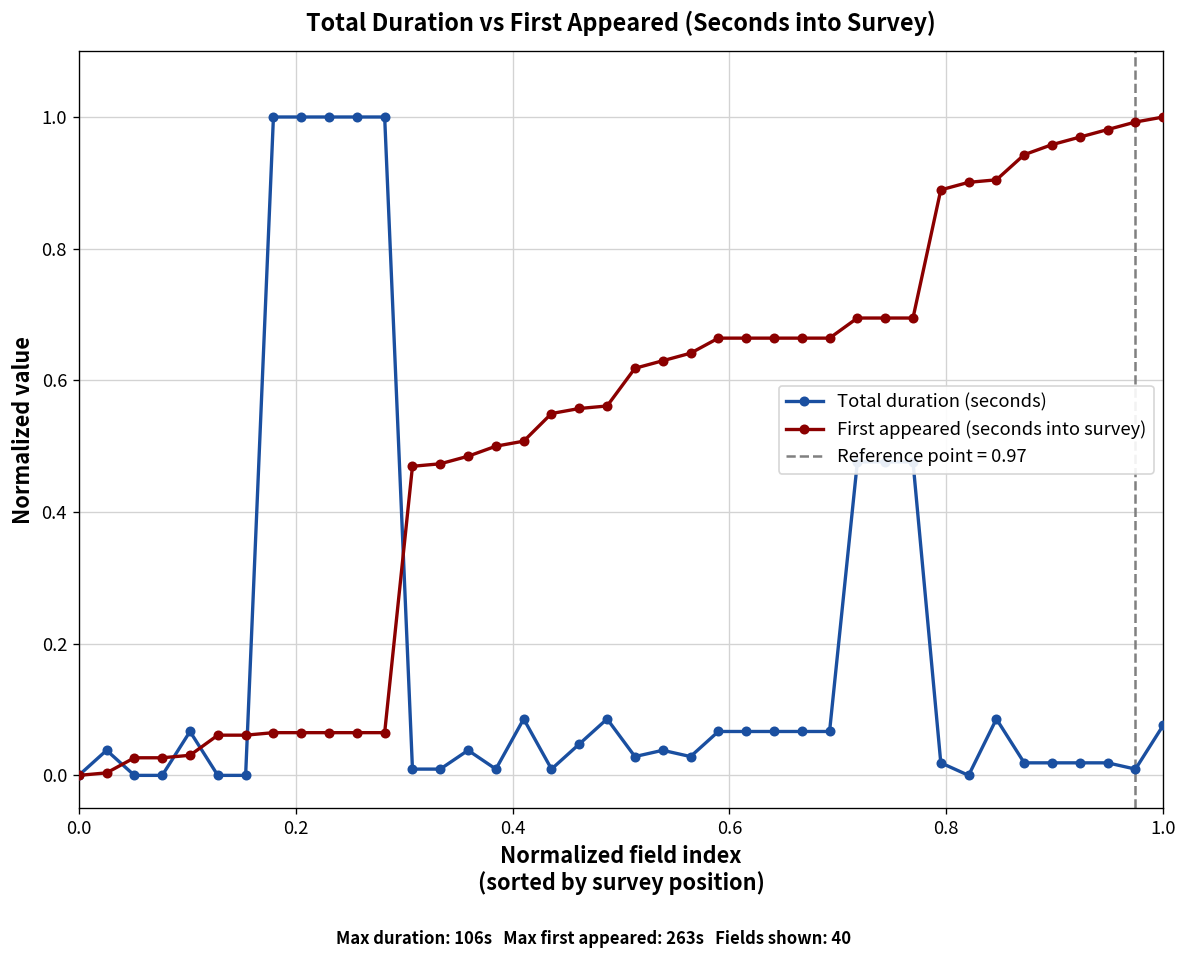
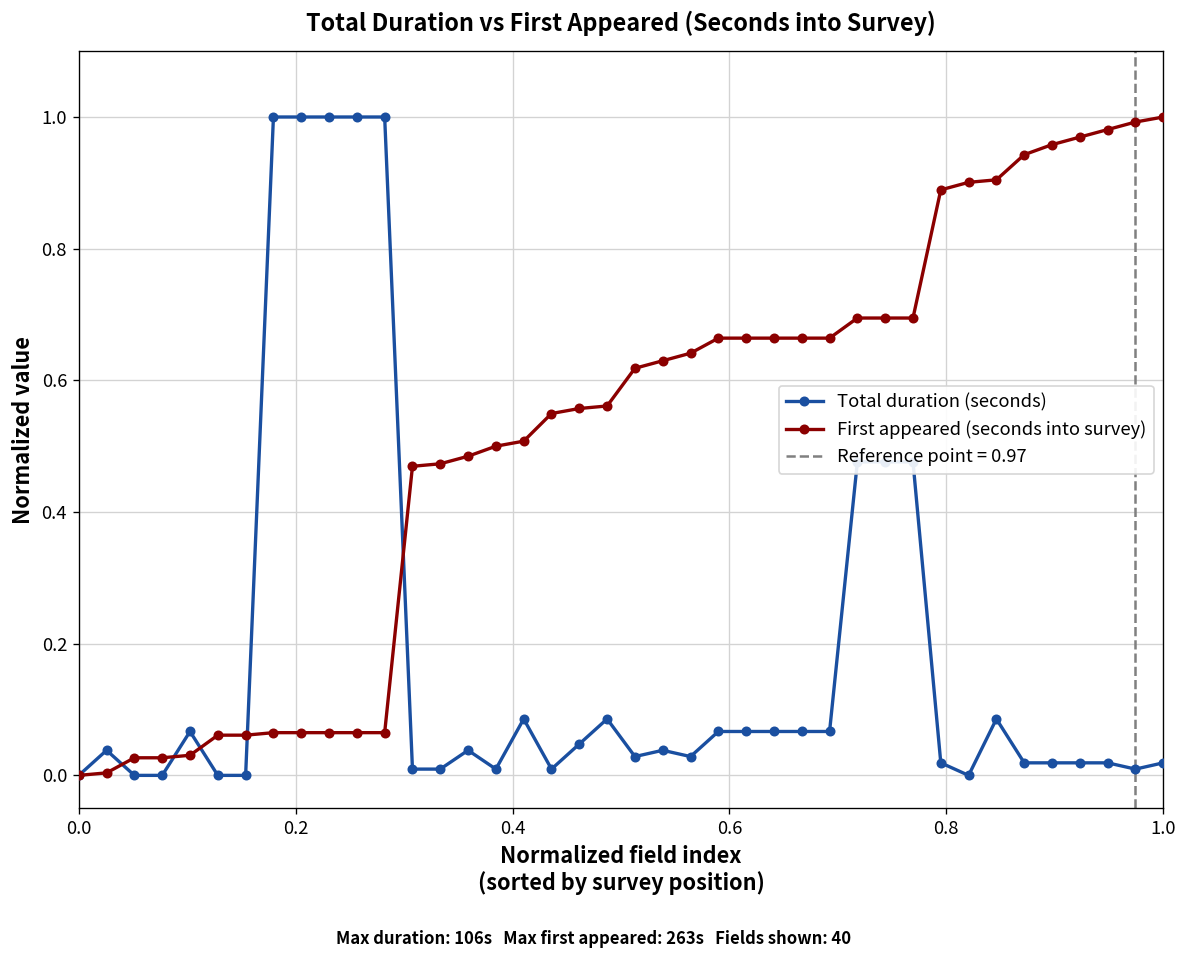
Total duration (seconds), 1.0: 0.08 -> 0.02
